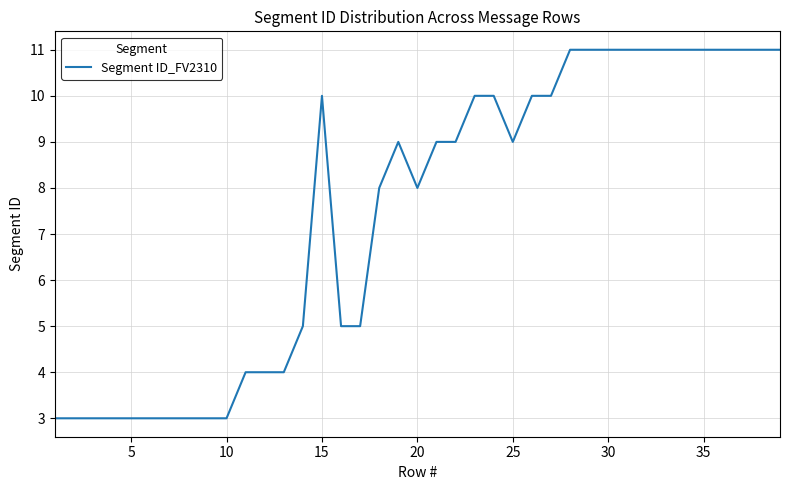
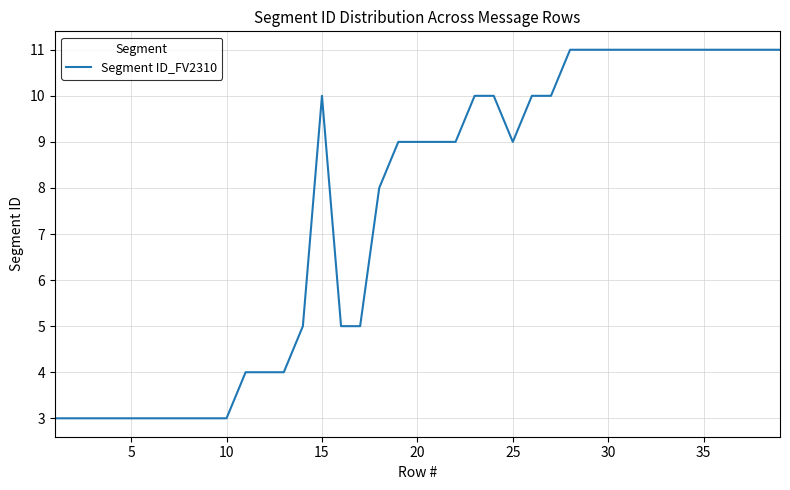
20: 8 -> 9
